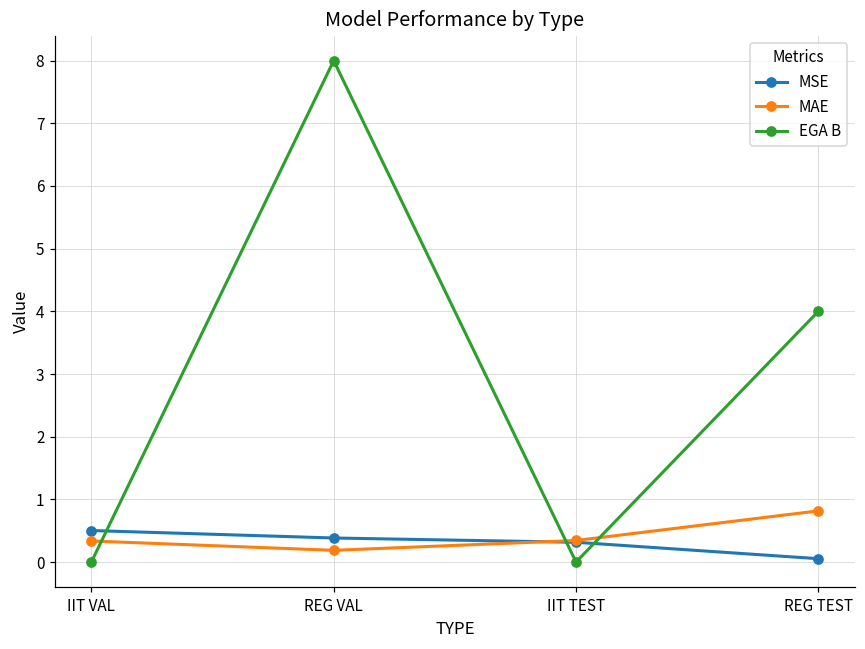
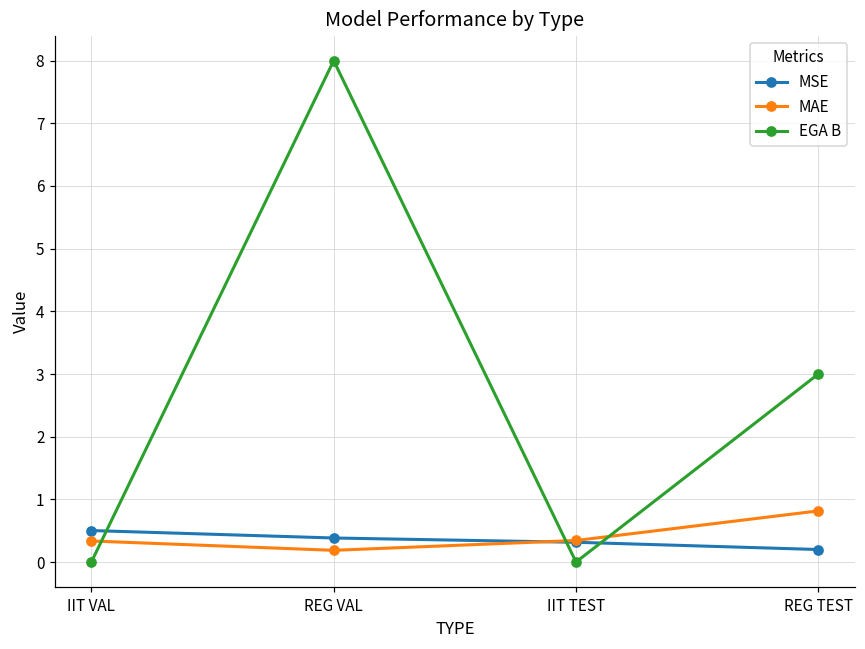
MSE, REG TEST: 0.1 -> 0.2
EGA B, REG TEST: 4 -> 3
